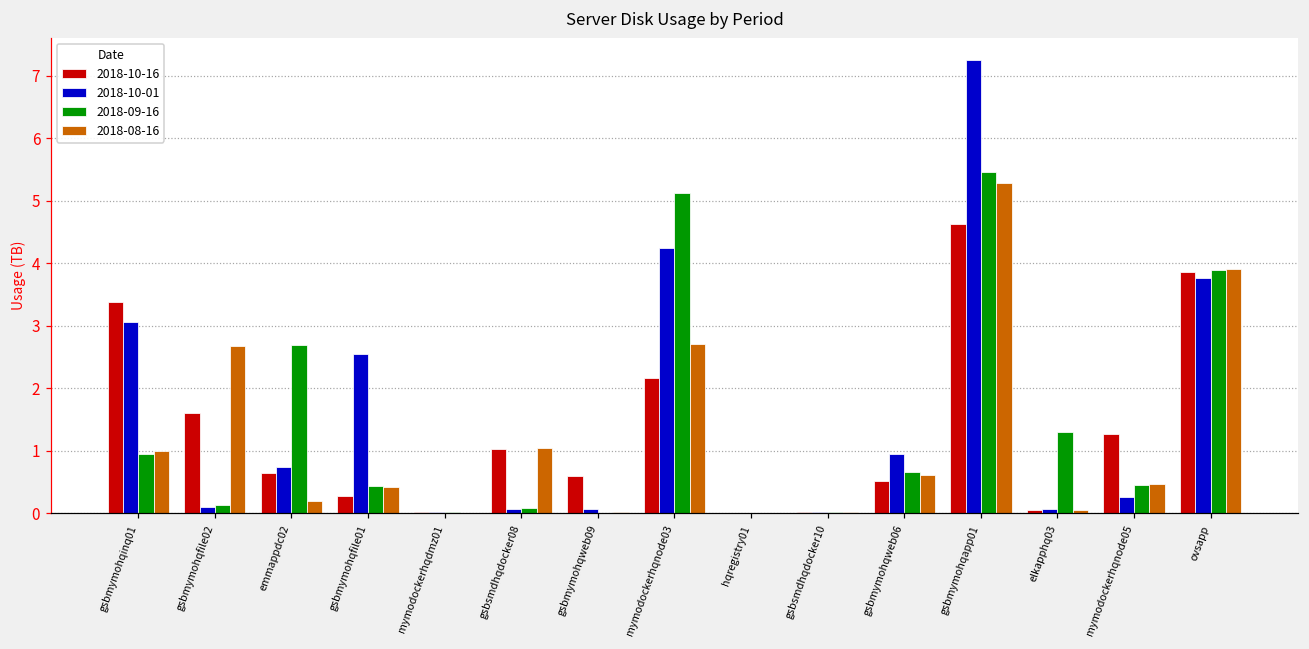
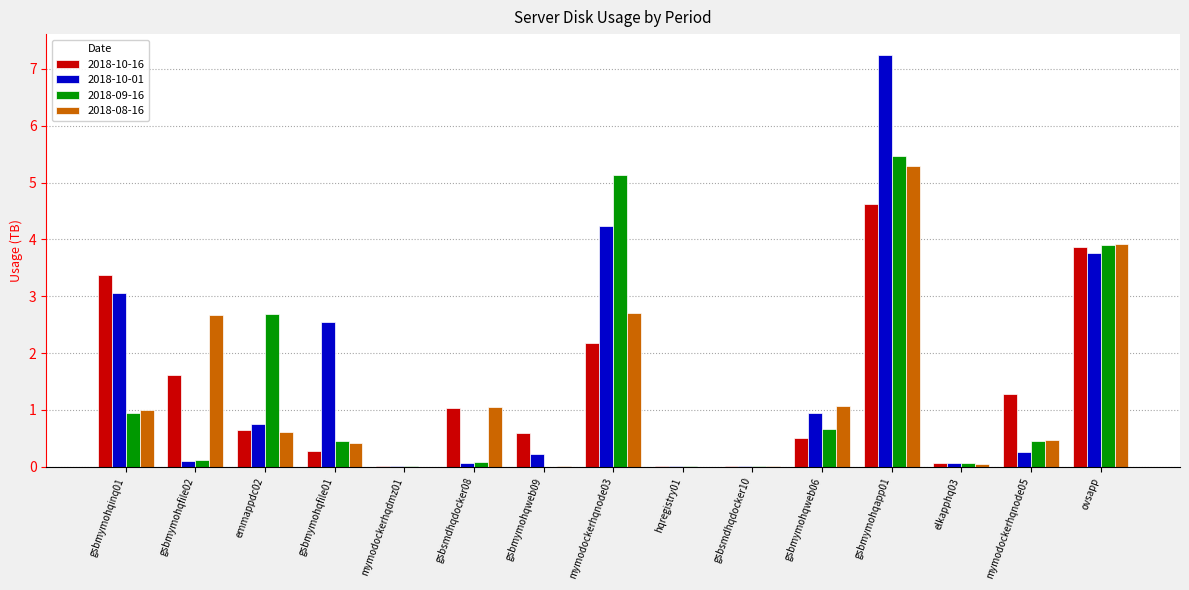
2018-08-16, emmappdc02: 0.2 -> 0.6
2018-10-01, gsbmymohqweb09: 0.1 -> 0.2
2018-08-16, gsbmymohqweb06: 0.6 -> 1.1
2018-09-16, elkapphq03: 1.3 -> 0.1
